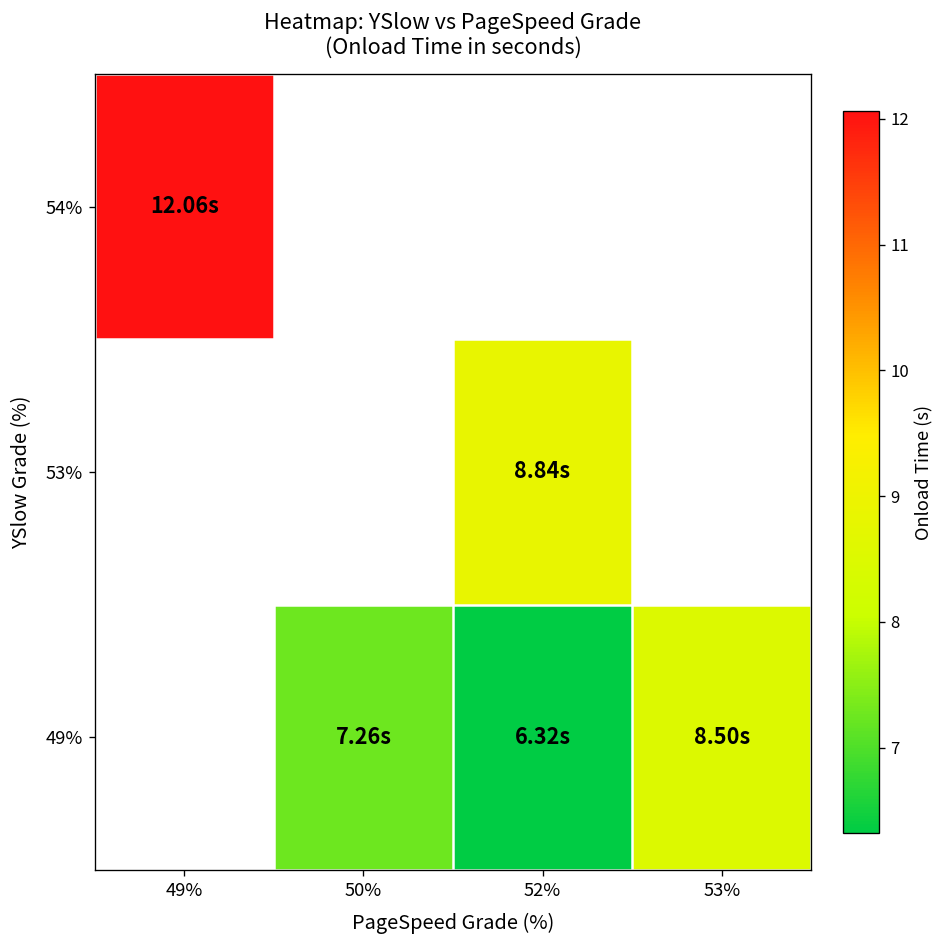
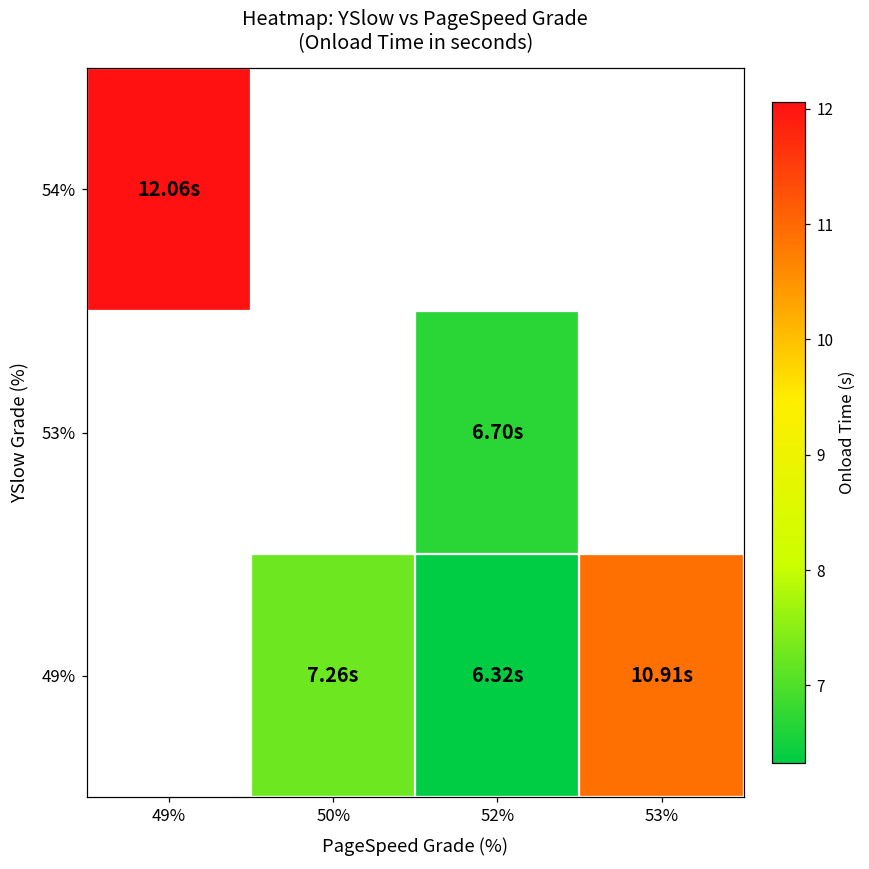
53%, 52%: 8.84s -> 6.70s
49%, 53%: 8.50s -> 10.91s
